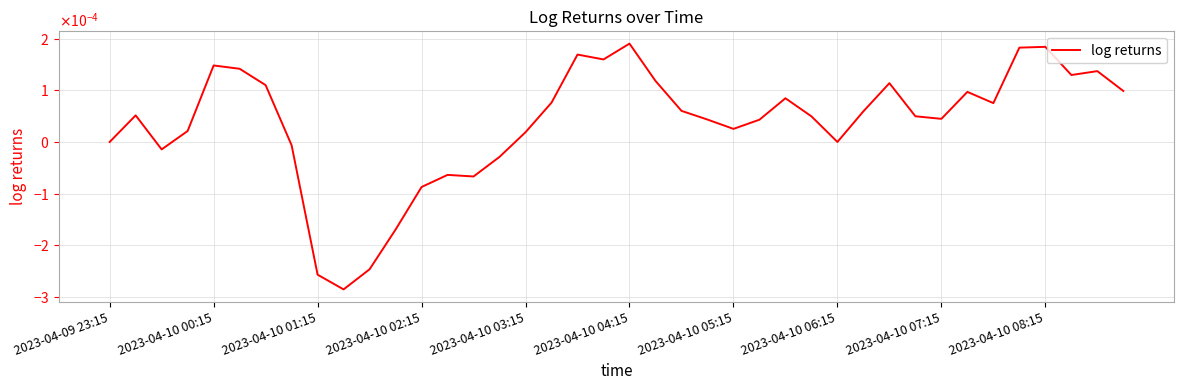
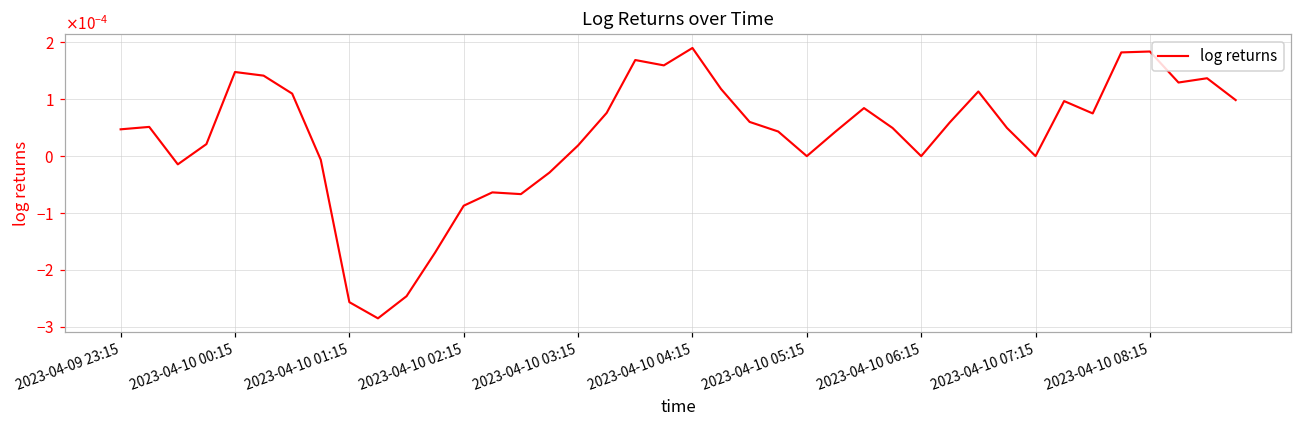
2023-04-09 23:15: 0.00000 -> 0.00005
2023-04-10 05:15: 0.00003 -> 0.00000
2023-04-10 07:15: 0.00004 -> 0.00000
